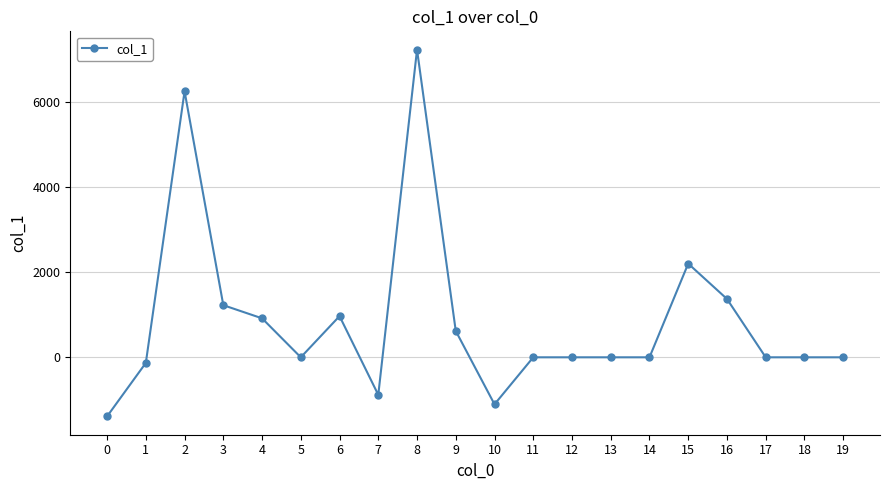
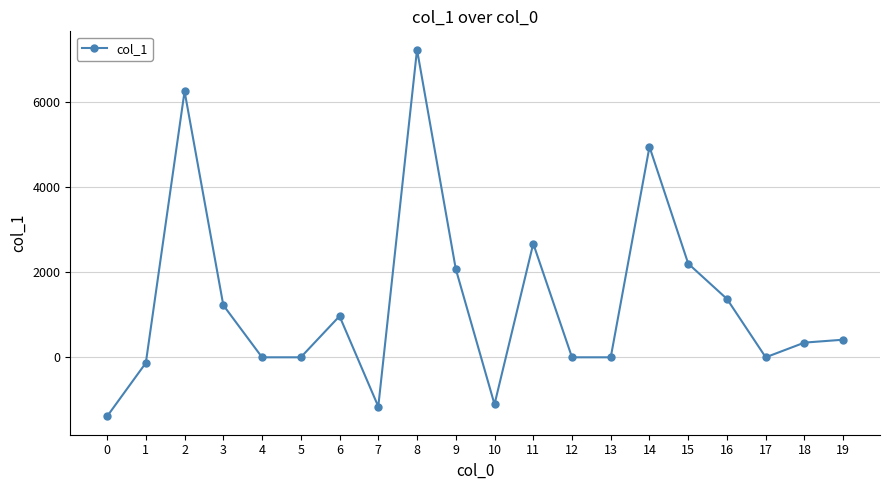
4: 900 -> 0
7: -900 -> -1200
9: 600 -> 2100
11: 0 -> 2700
14: 0 -> 5000
18: 0 -> 300
19: 0 -> 400
